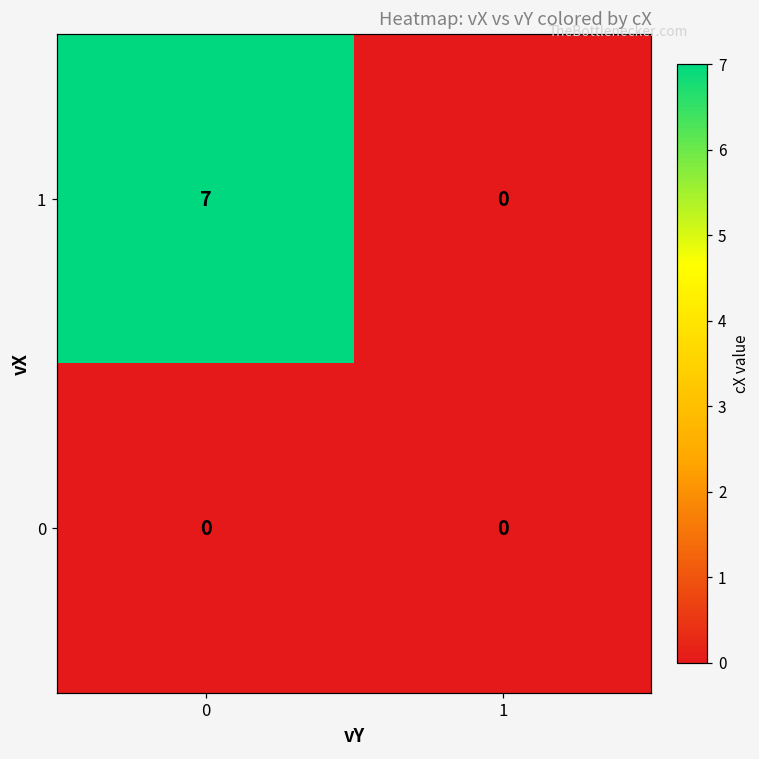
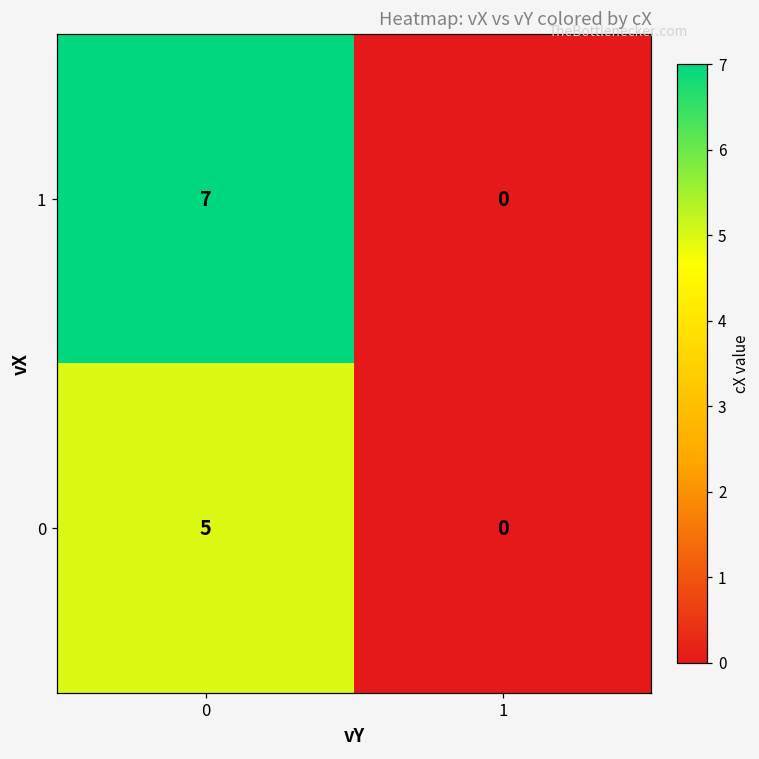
0, 0: 0 -> 5
